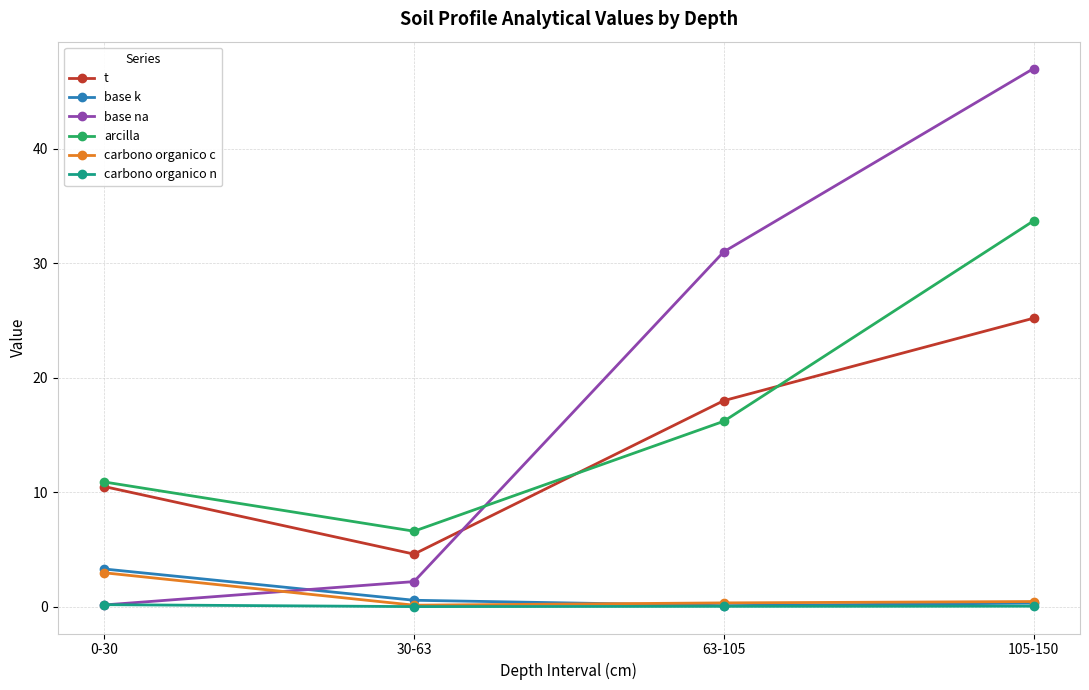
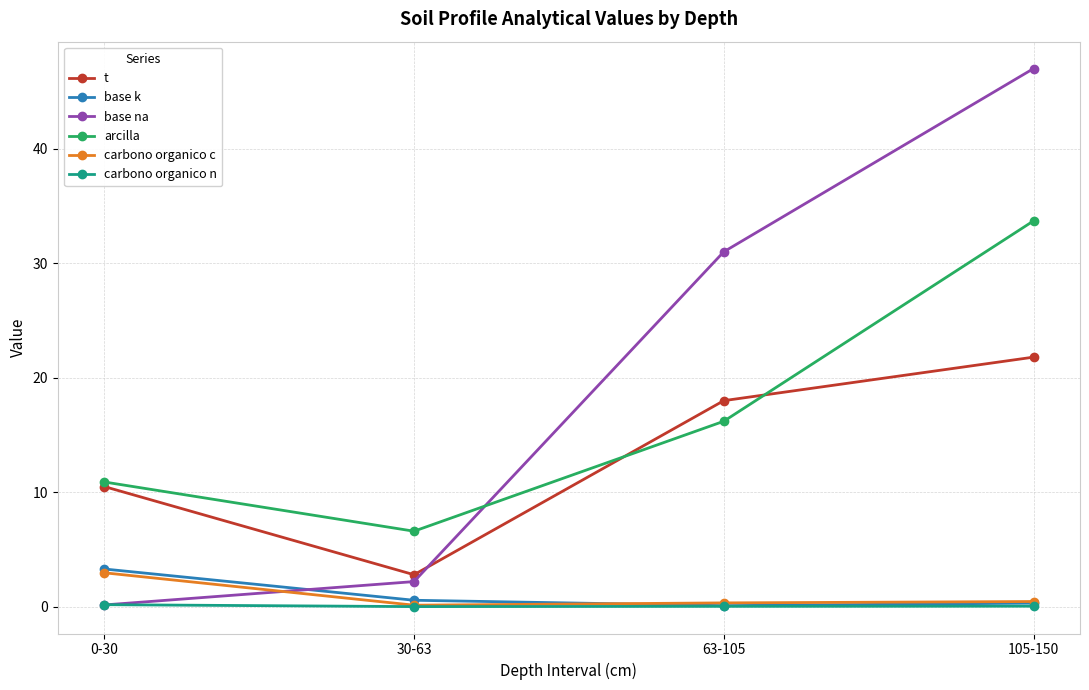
t, 30-63: 4.6 -> 2.8
t, 105-150: 25.2 -> 21.8
